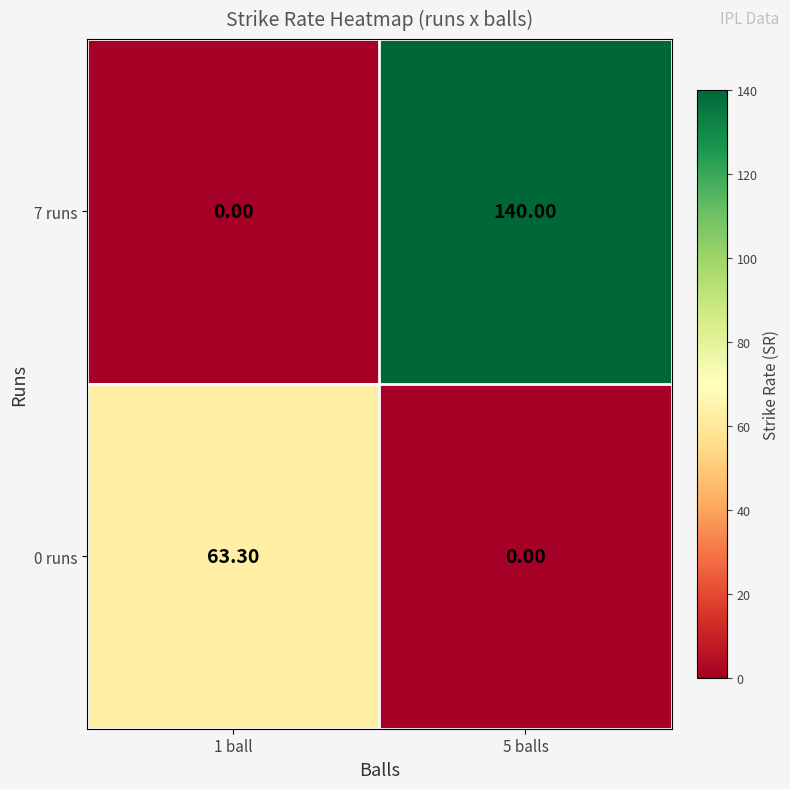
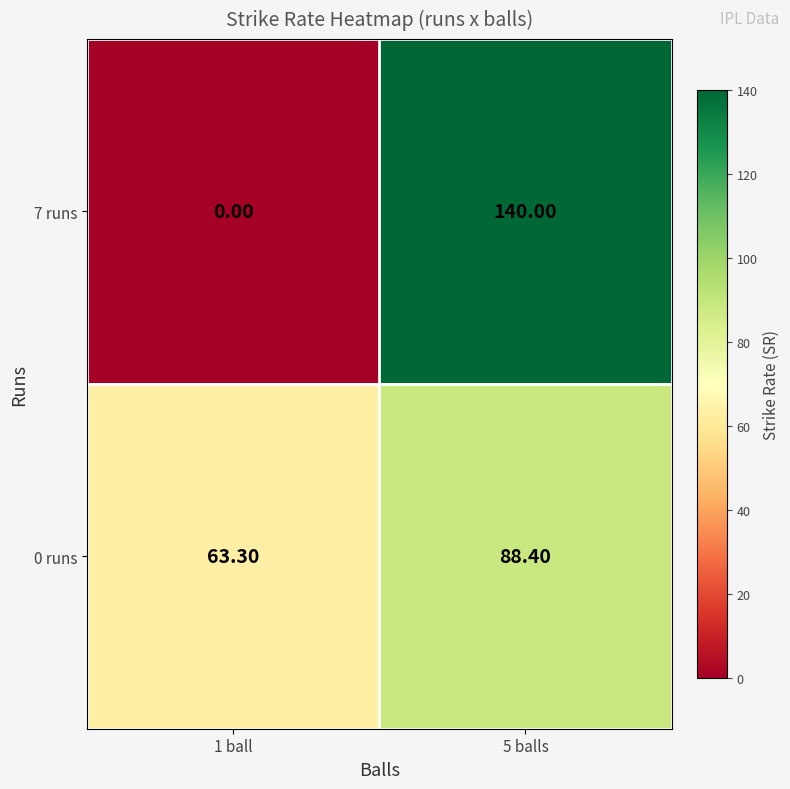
0 runs, 5 balls: 0.00 -> 88.40
